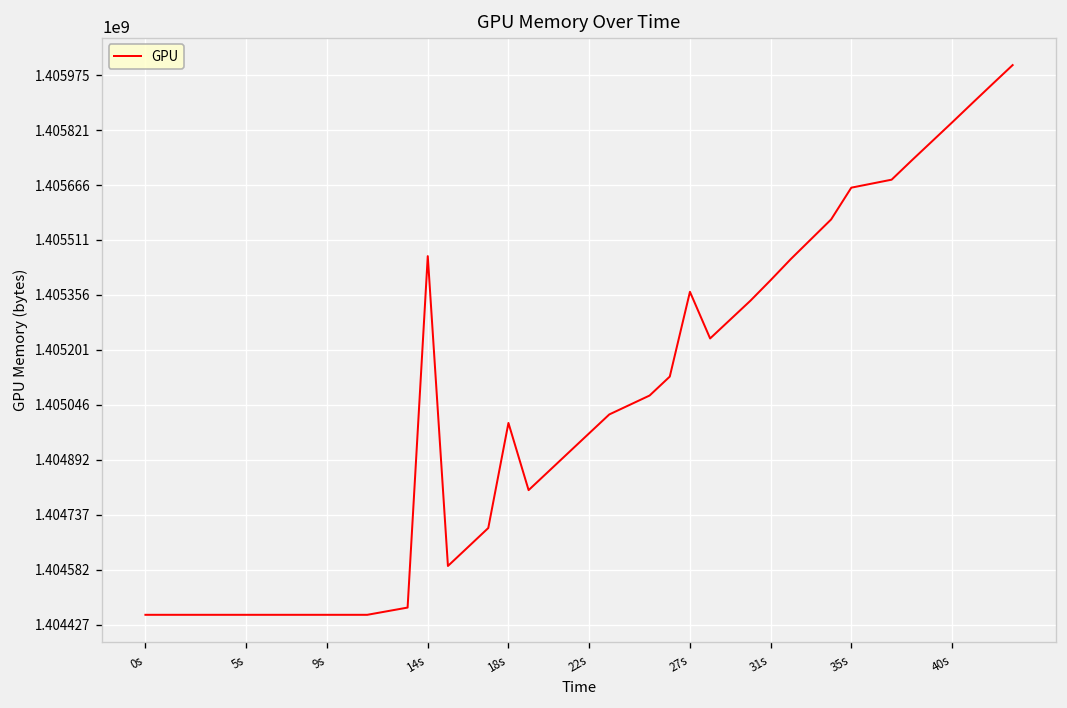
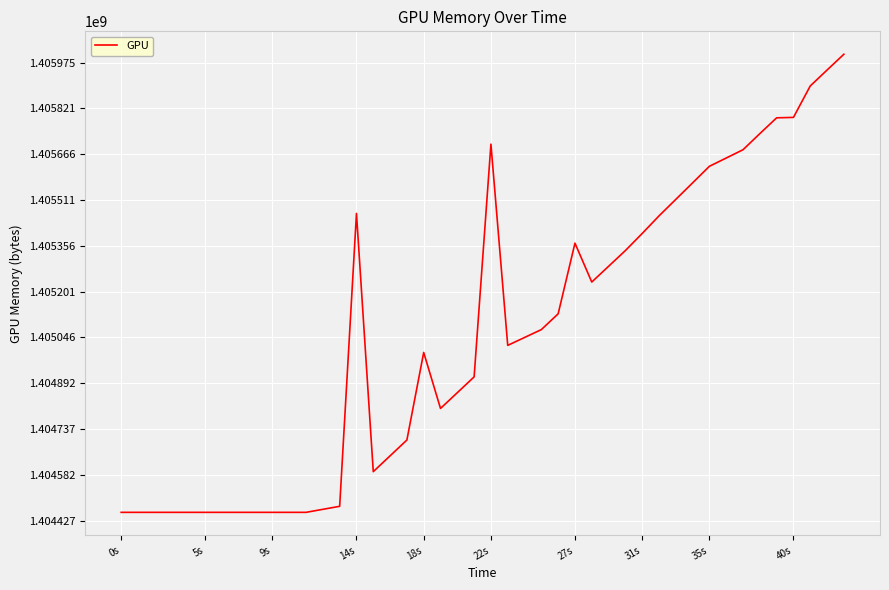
22s: 1404970000 -> 1405700000
35s: 1405660000 -> 1405620000
40s: 1405840000 -> 1405790000
